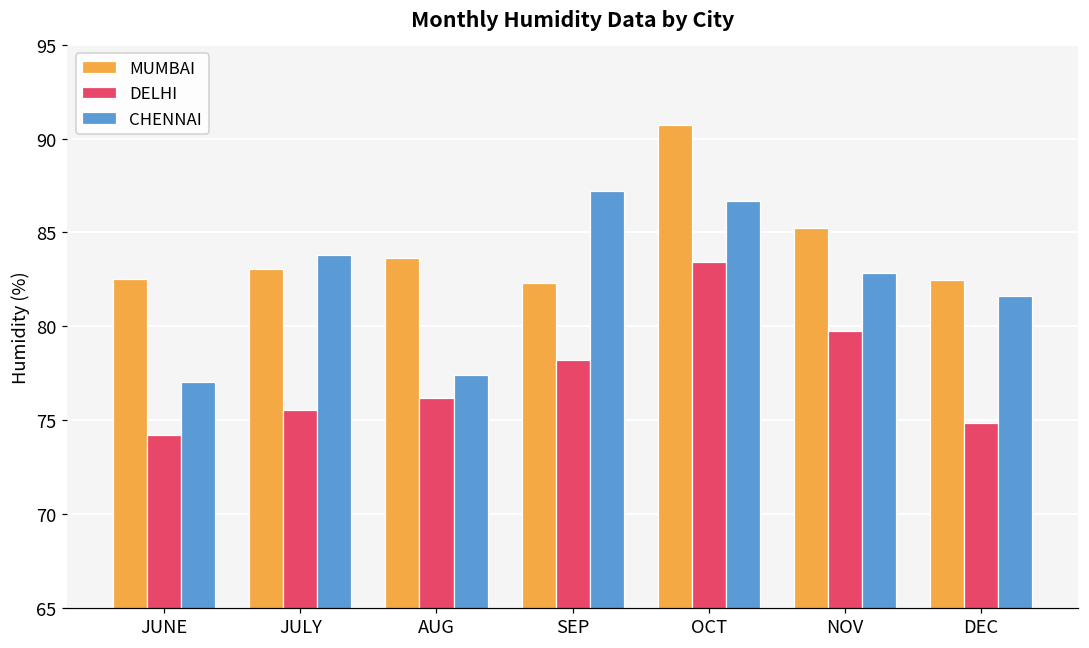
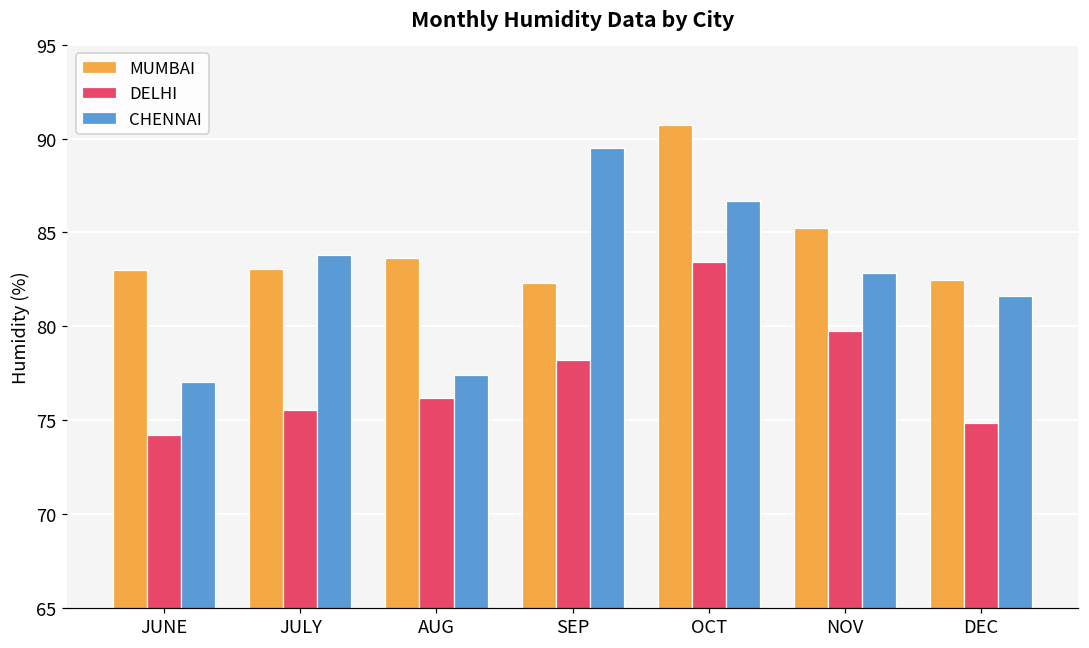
MUMBAI, JUNE: 82.5 -> 83.0
CHENNAI, SEP: 87.2 -> 89.5
